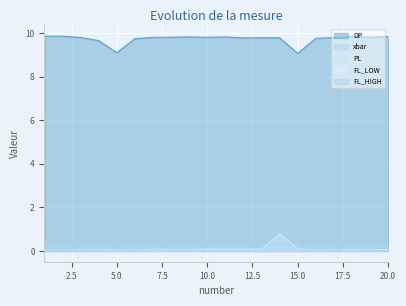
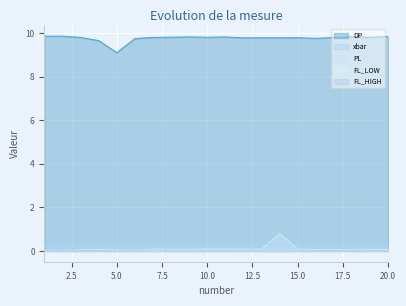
DP, 15.0: 9.1 -> 9.8
